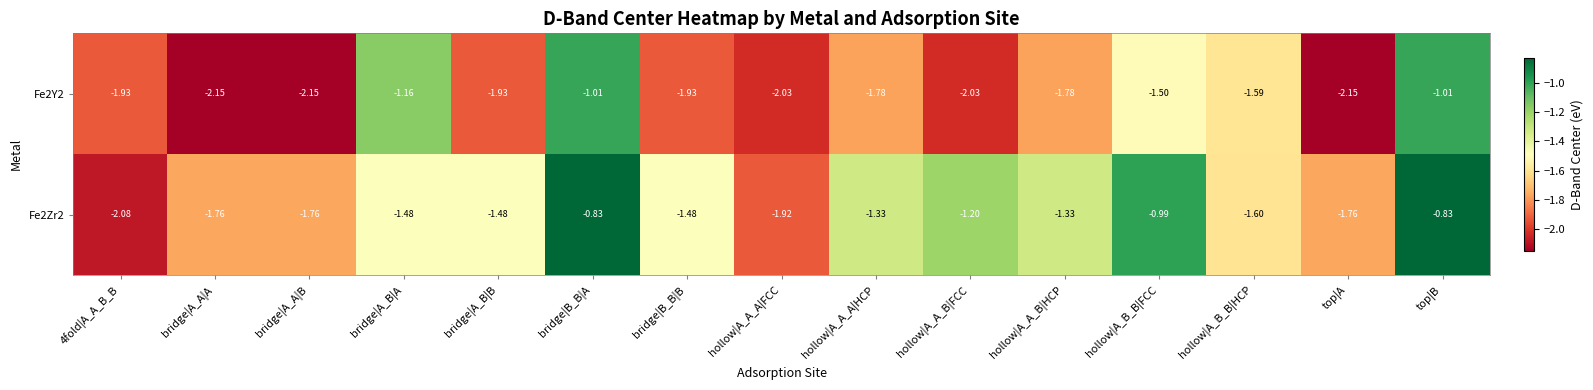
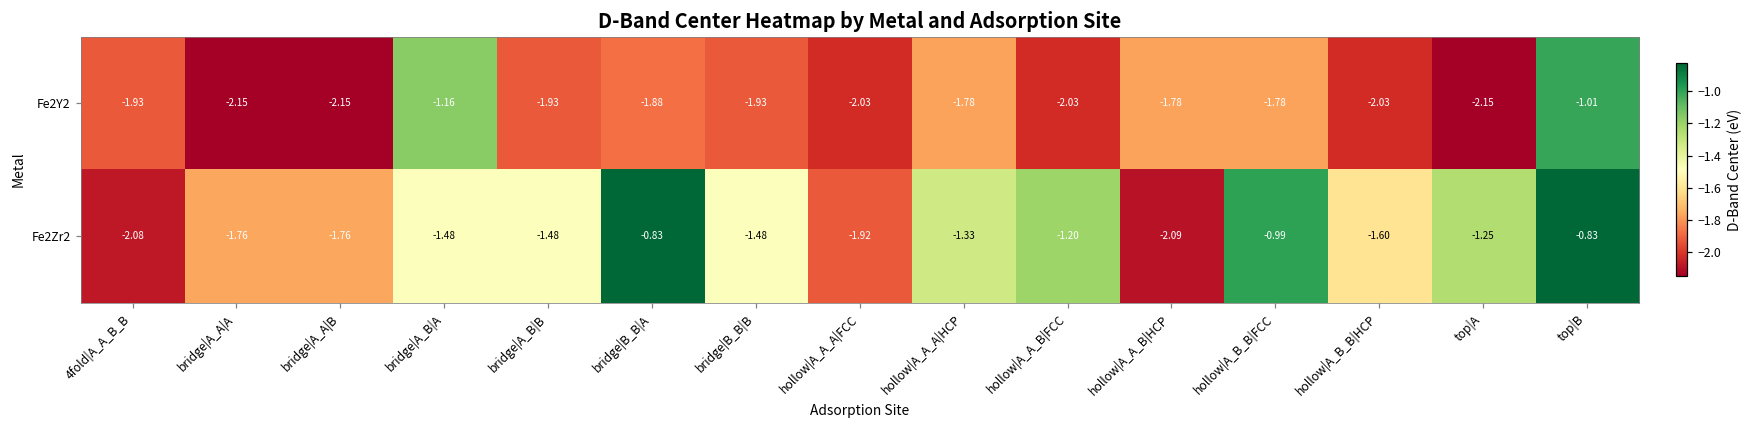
Fe2Y2, bridge|B_B|A: -1.01 -> -1.88
Fe2Y2, hollow|A_B_B|FCC: -1.50 -> -1.78
Fe2Y2, hollow|A_B_B|HCP: -1.59 -> -2.03
Fe2Zr2, hollow|A_A_B|HCP: -1.33 -> -2.09
Fe2Zr2, top|A: -1.76 -> -1.25
